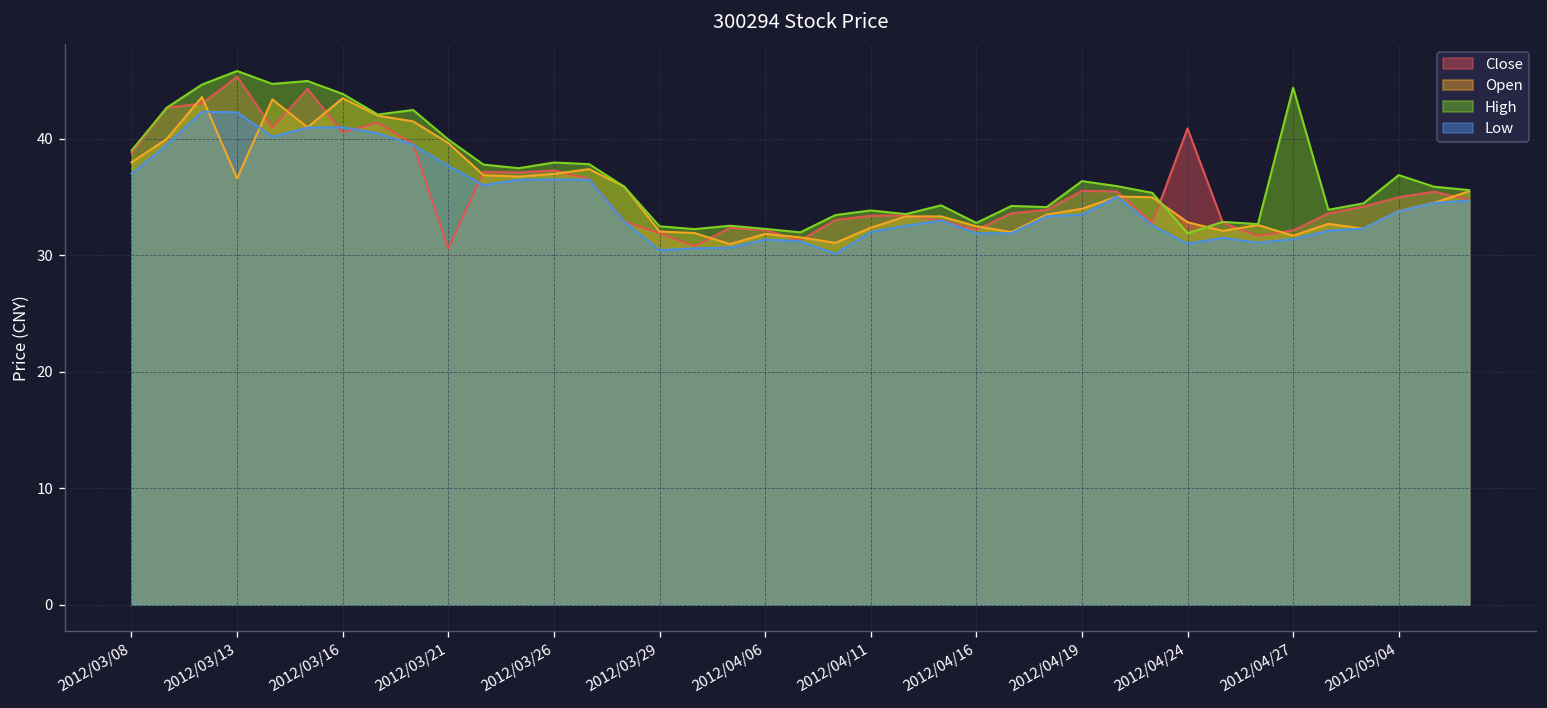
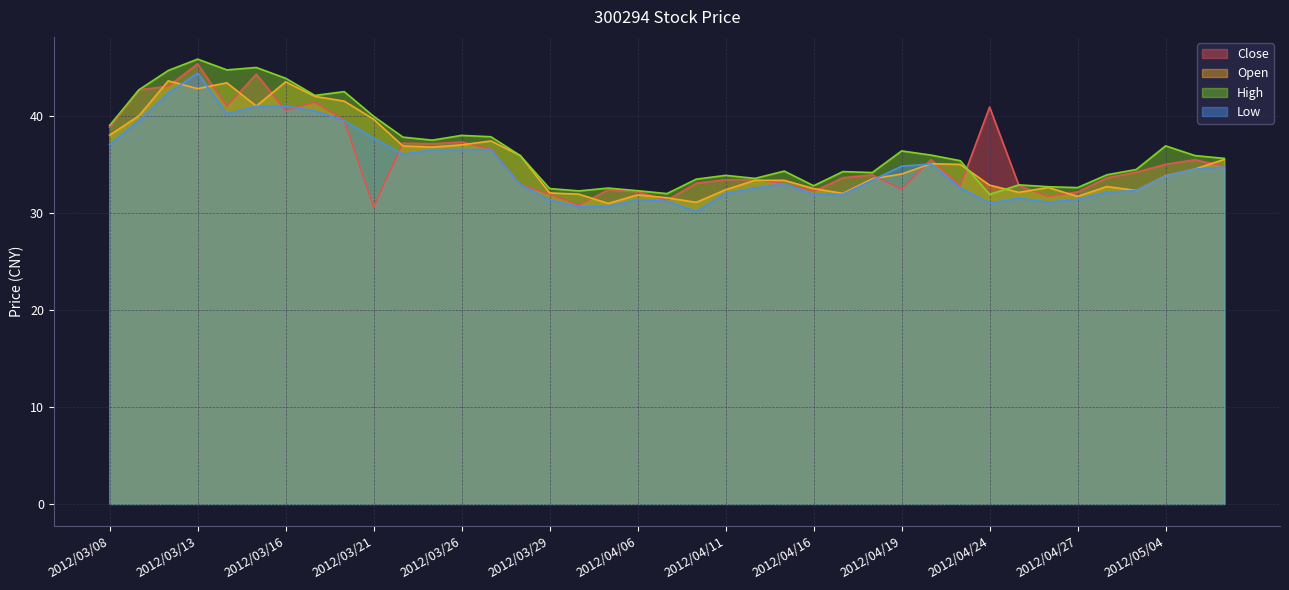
Open, 2012/03/13: 37 -> 43
Low, 2012/03/13: 42 -> 44
Low, 2012/03/29: 30 -> 31
Close, 2012/04/19: 36 -> 32
Low, 2012/04/19: 34 -> 35
High, 2012/04/27: 44 -> 33
